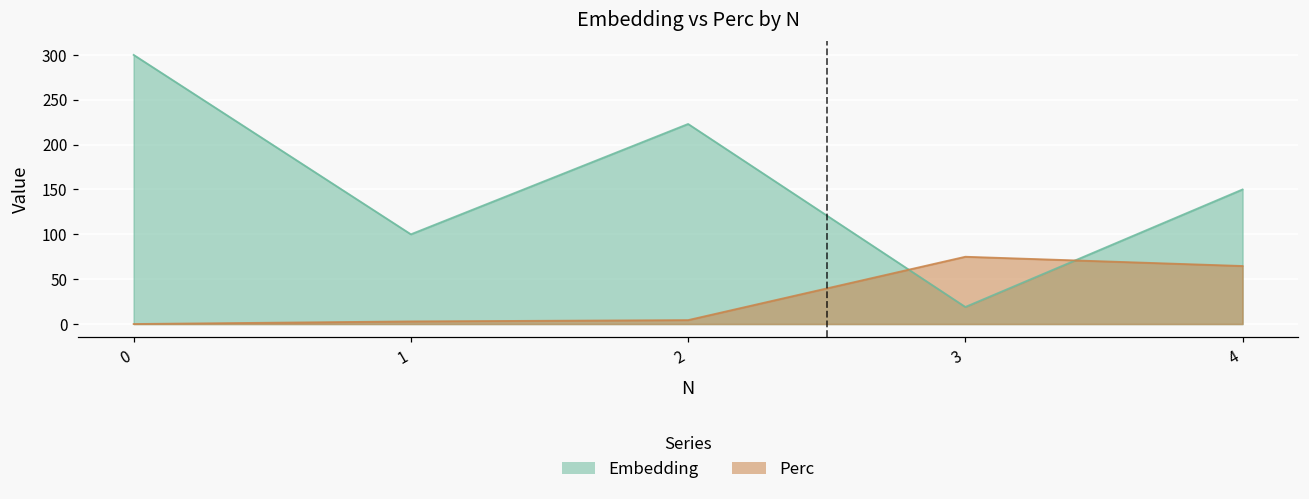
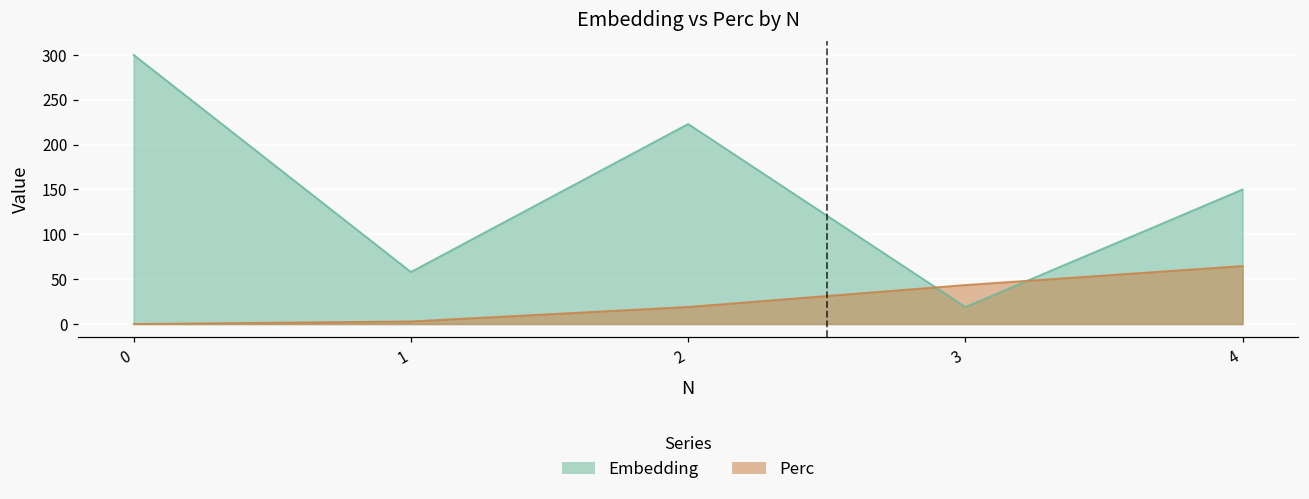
Embedding, 1: 100 -> 60
Perc, 2: 0 -> 20
Perc, 3: 70 -> 40
